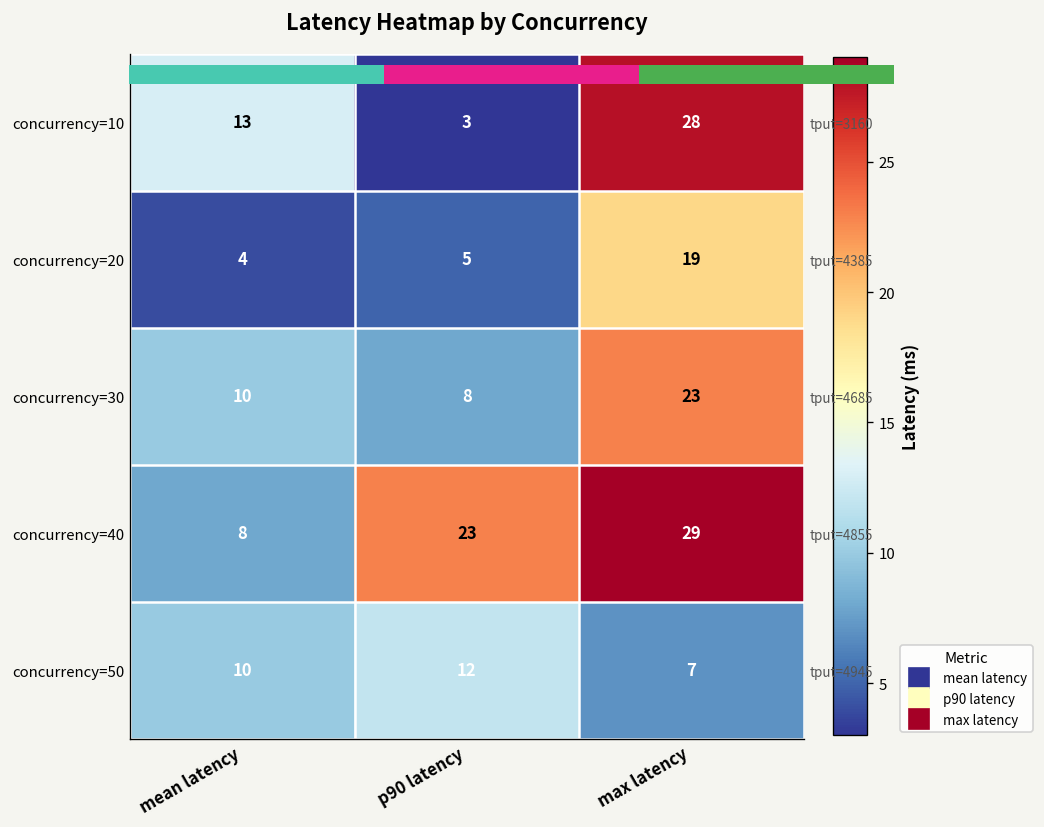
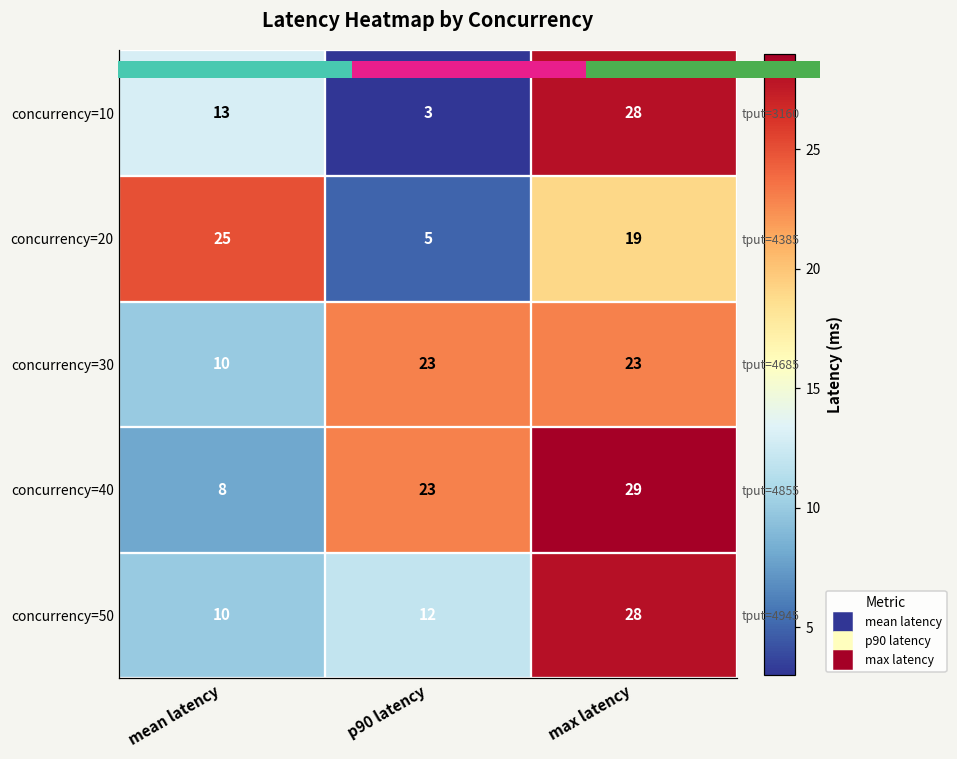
Latency Heatmap by Concurrency, concurrency=20, mean latency: 4 -> 25
Latency Heatmap by Concurrency, concurrency=30, p90 latency: 8 -> 23
Latency Heatmap by Concurrency, concurrency=50, max latency: 7 -> 28
